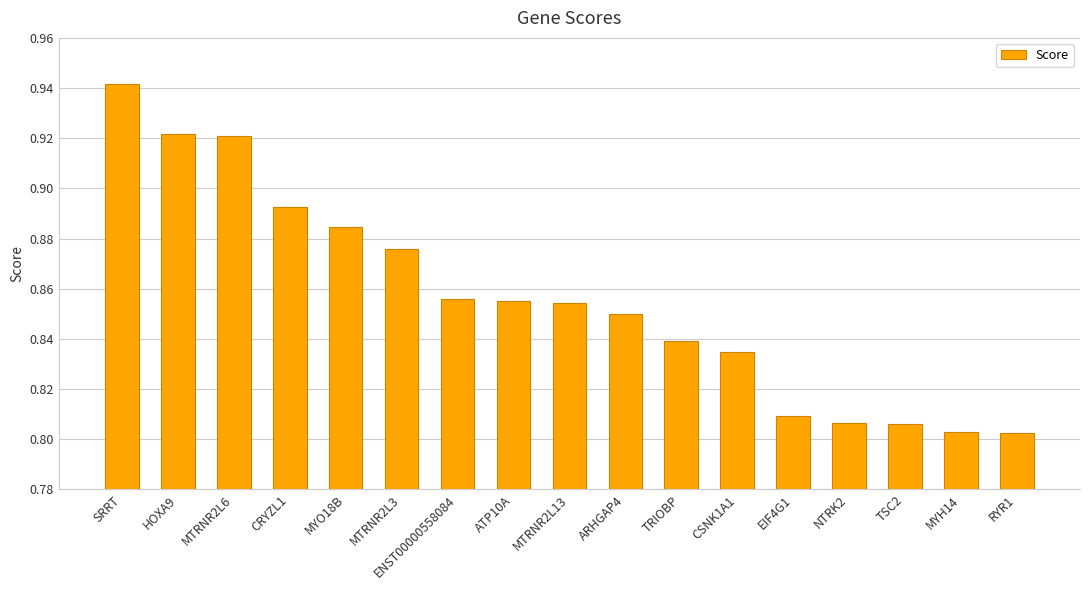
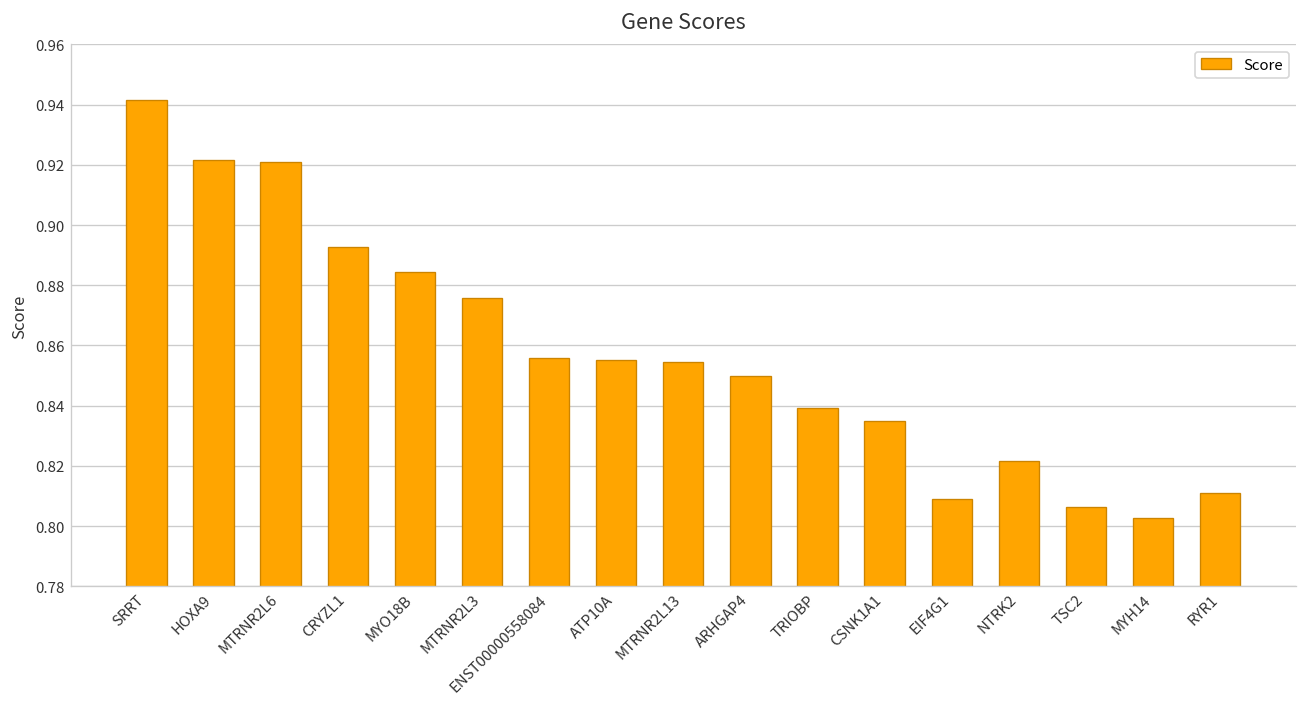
NTRK2: 0.806 -> 0.821
RYR1: 0.802 -> 0.811
